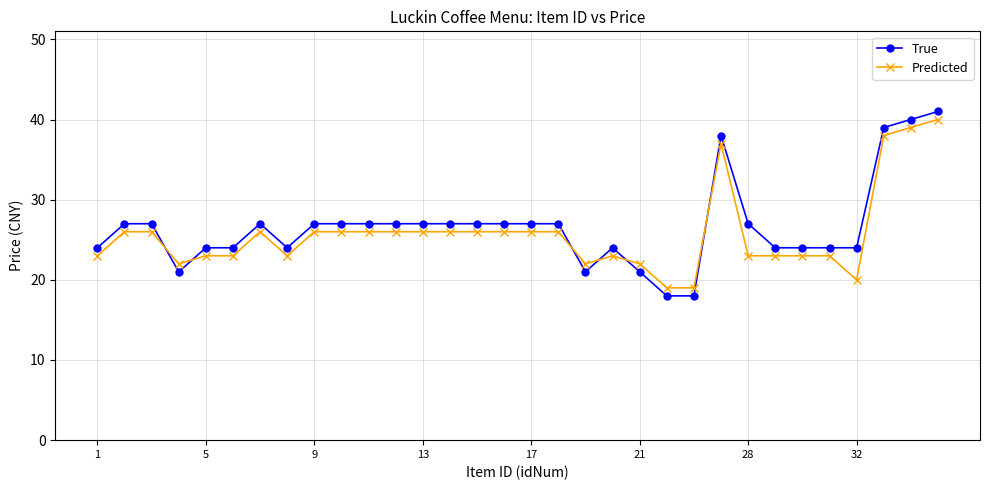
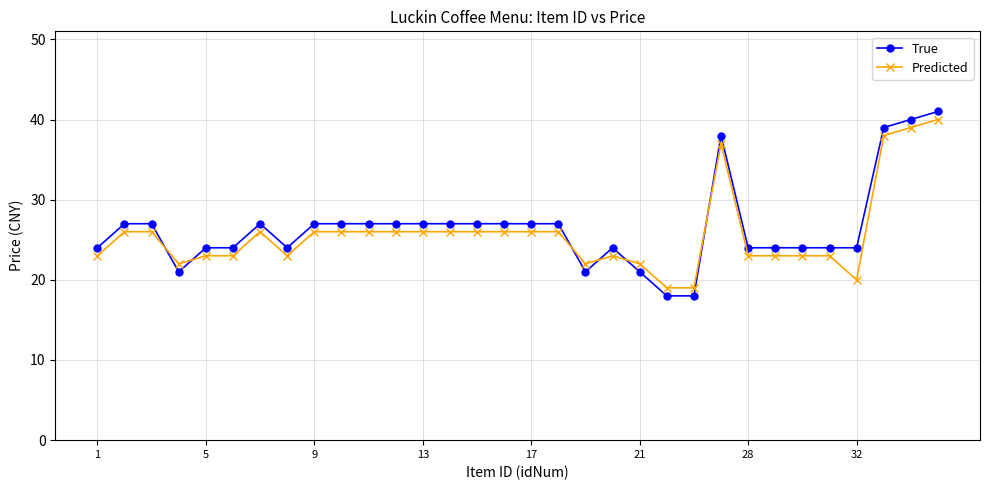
True, 28: 27 -> 24
